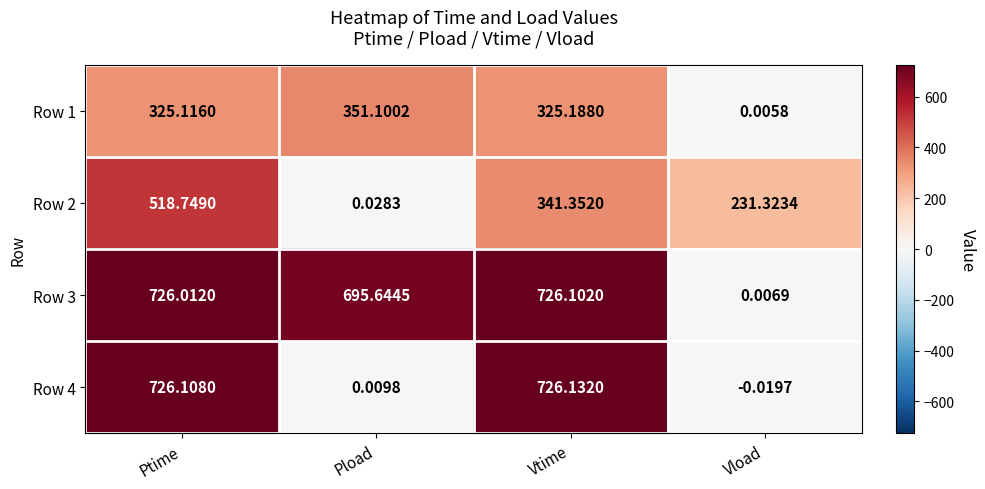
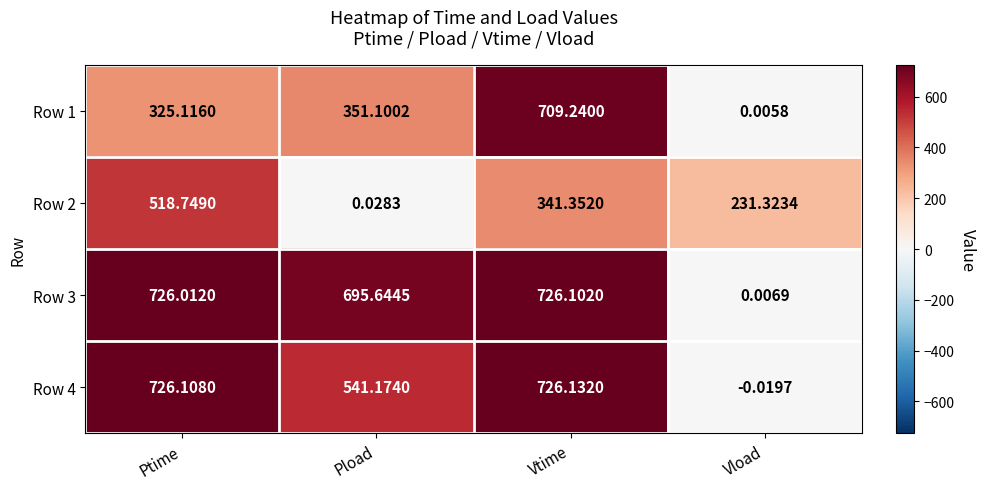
Row 1, Vtime: 325.1880 -> 709.2400
Row 4, Pload: 0.0098 -> 541.1740
